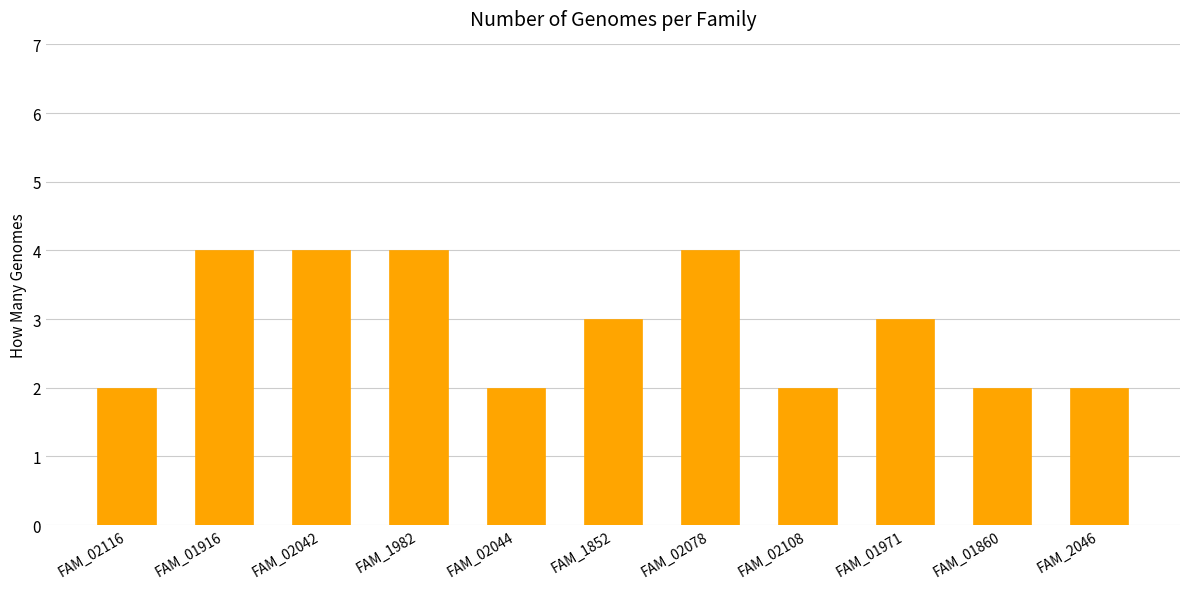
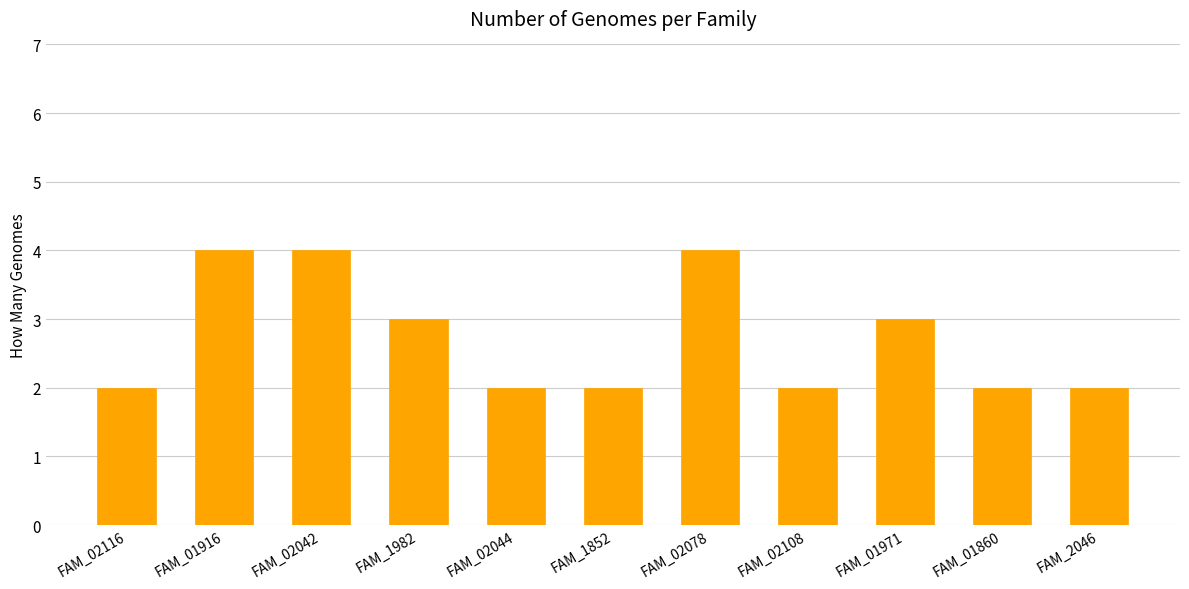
FAM_1982: 4 -> 3
FAM_1852: 3 -> 2
